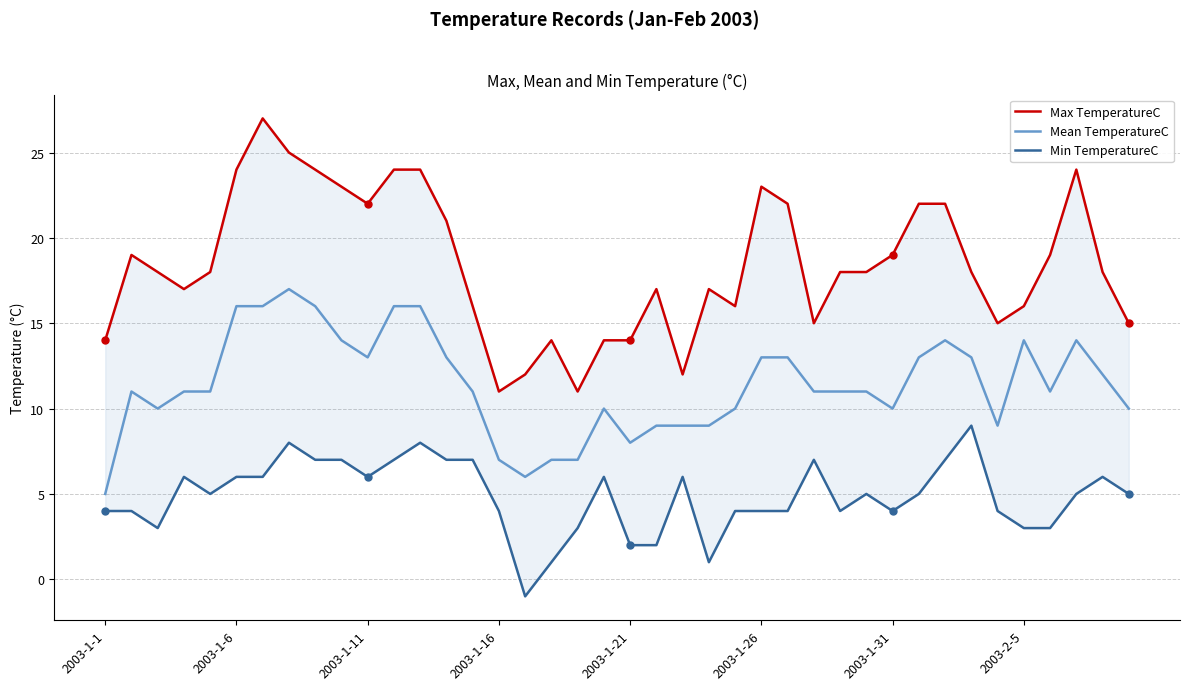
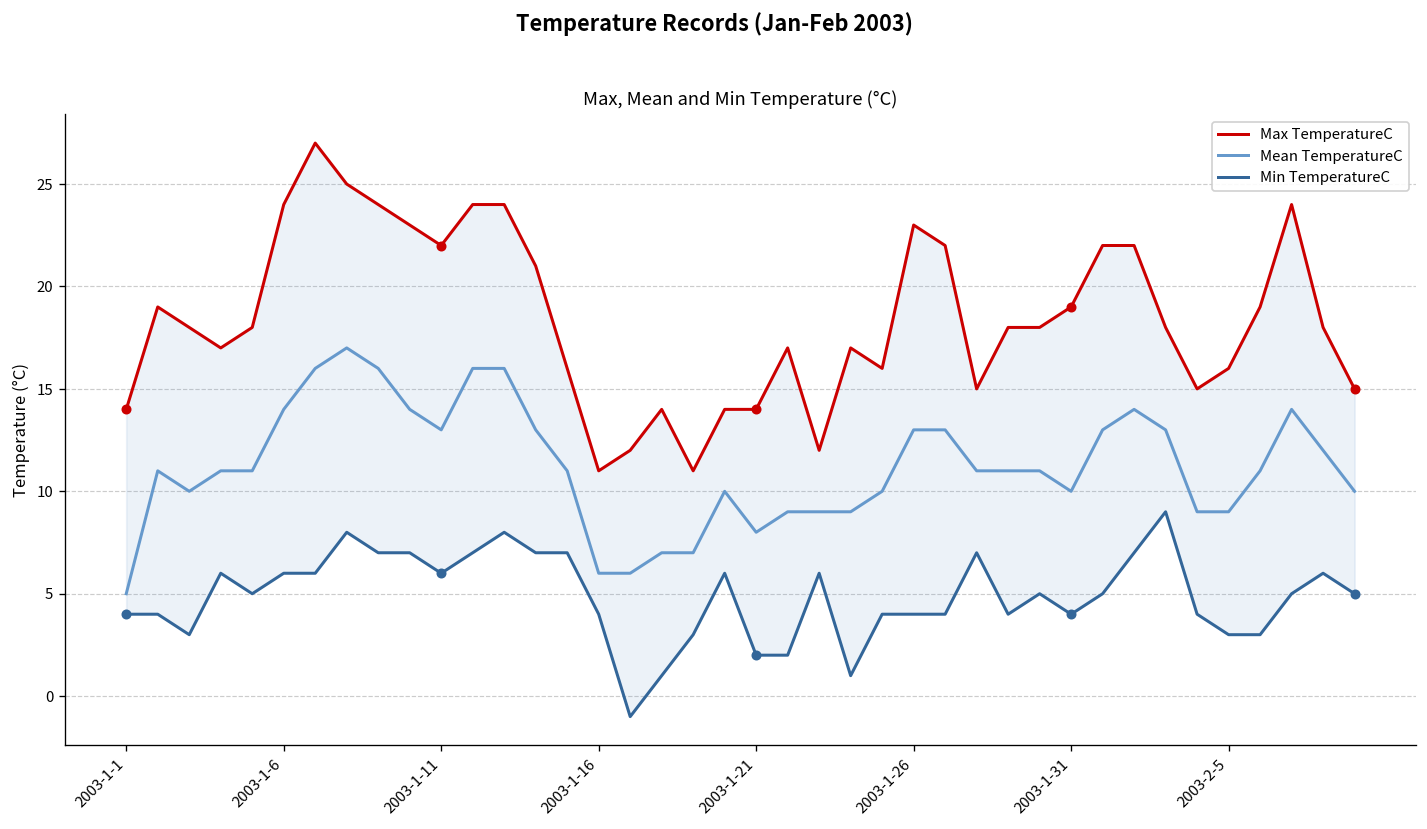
Mean TemperatureC, 2003-1-6: 16 -> 14
Mean TemperatureC, 2003-1-16: 7 -> 6
Mean TemperatureC, 2003-2-5: 14 -> 9
